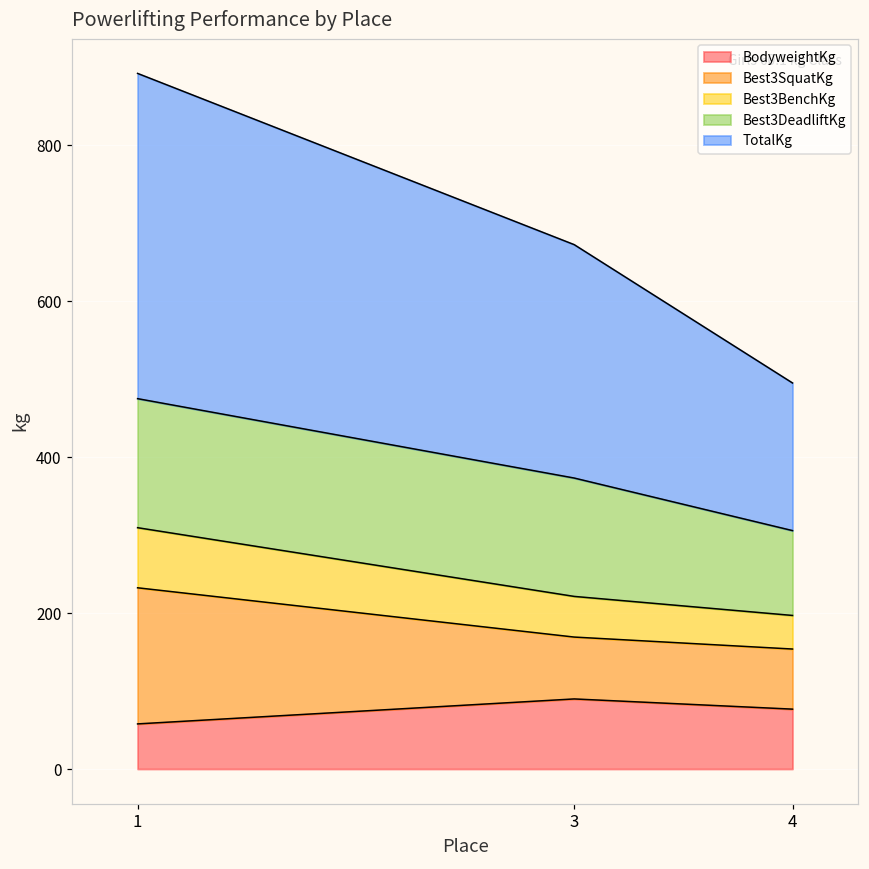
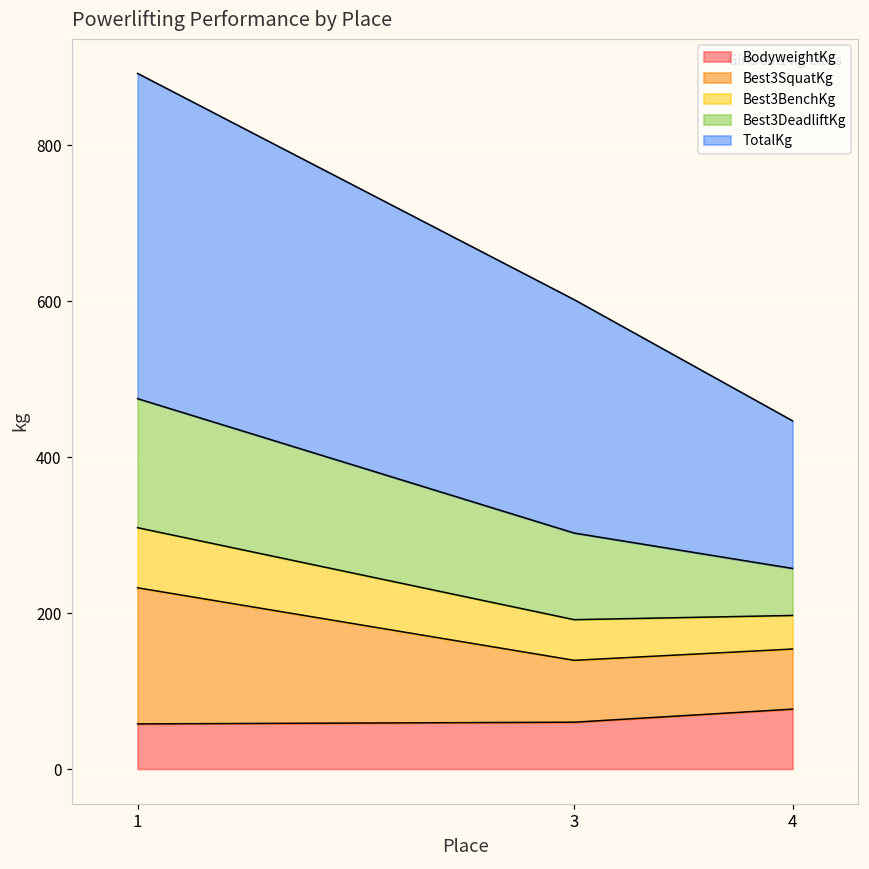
BodyweightKg, 3: 90 -> 60
Best3DeadliftKg, 3: 150 -> 110
Best3DeadliftKg, 4: 110 -> 60
